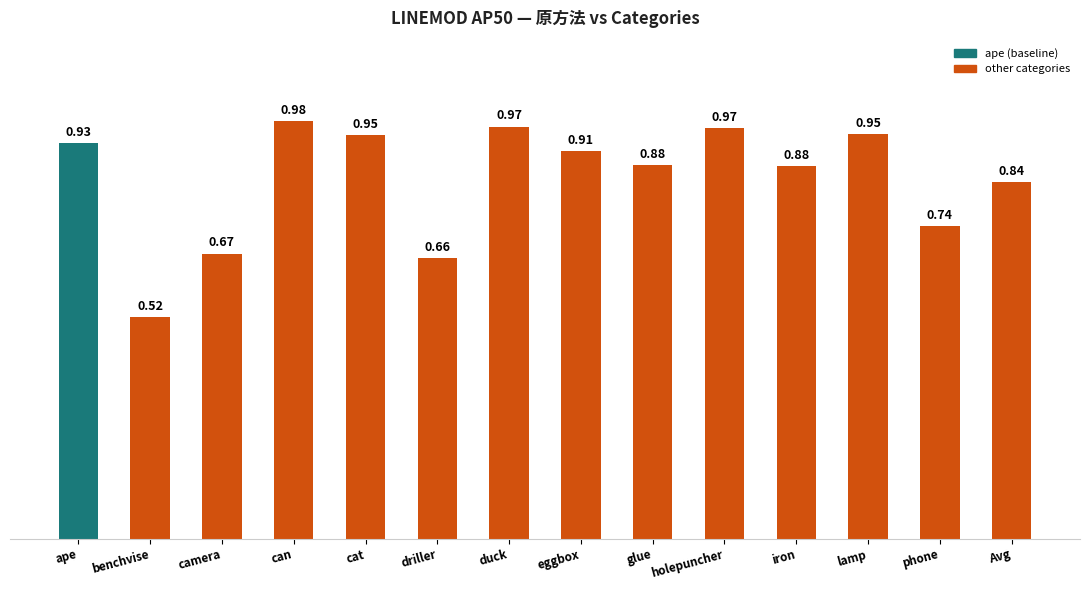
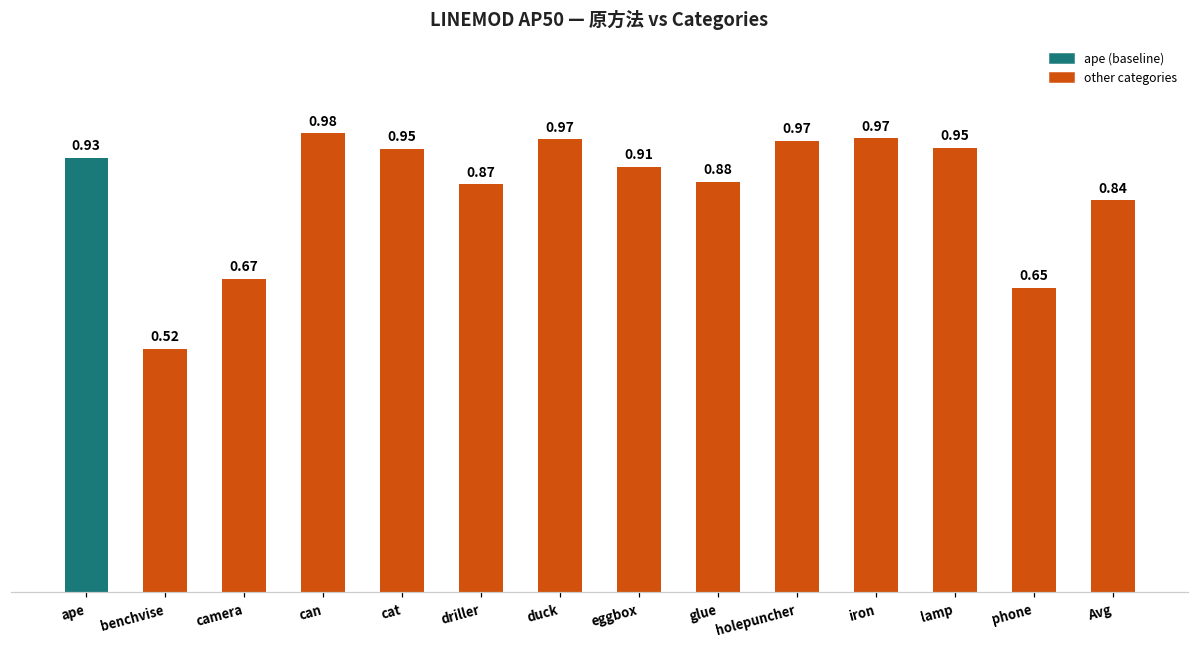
driller: 0.66 -> 0.87
iron: 0.88 -> 0.97
phone: 0.74 -> 0.65
